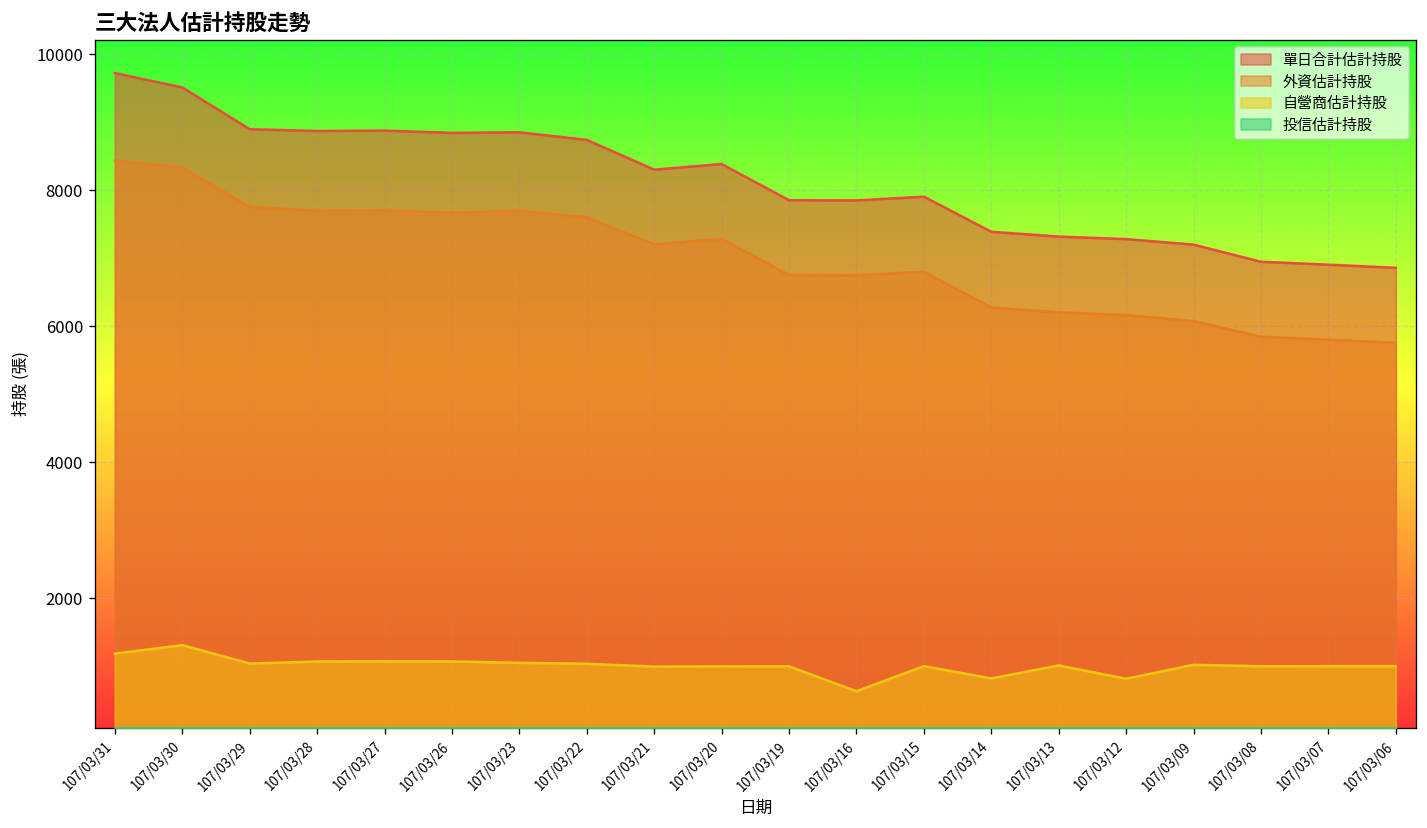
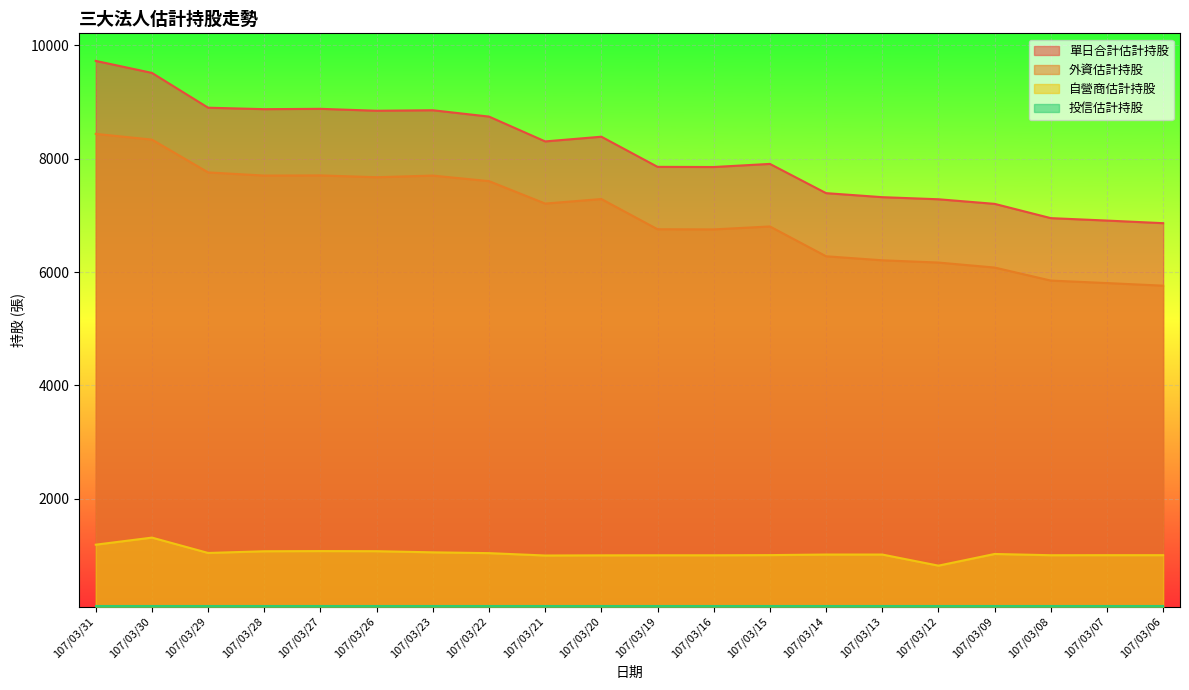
自營商估計持股, 107/03/16: 600 -> 1000
自營商估計持股, 107/03/14: 800 -> 1000
